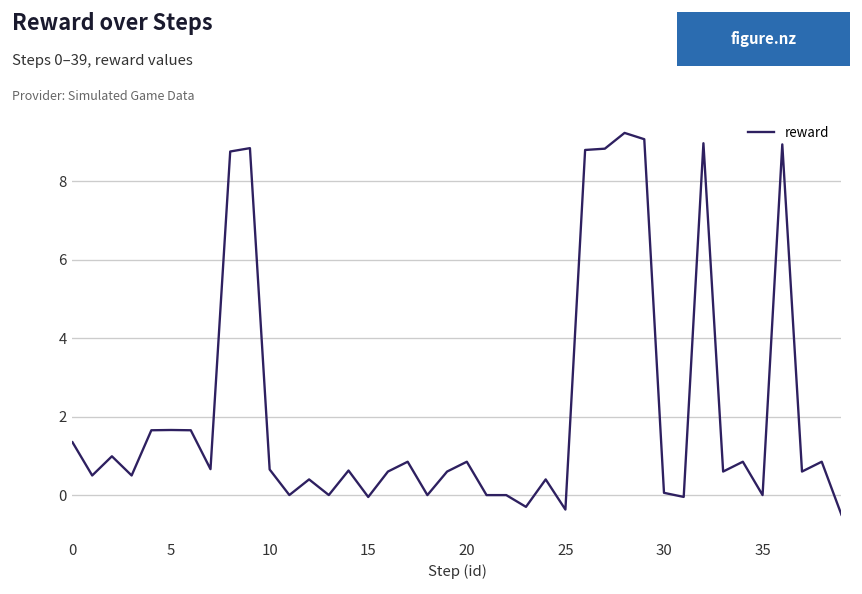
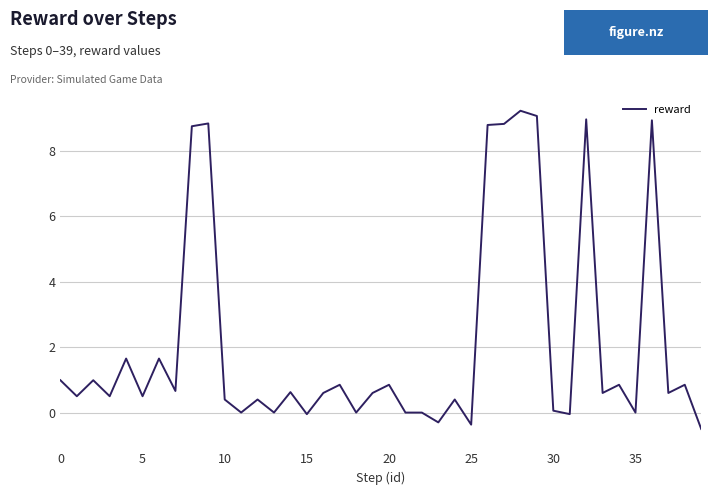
0: 1.3 -> 1.0
5: 1.7 -> 0.5
10: 0.7 -> 0.4
